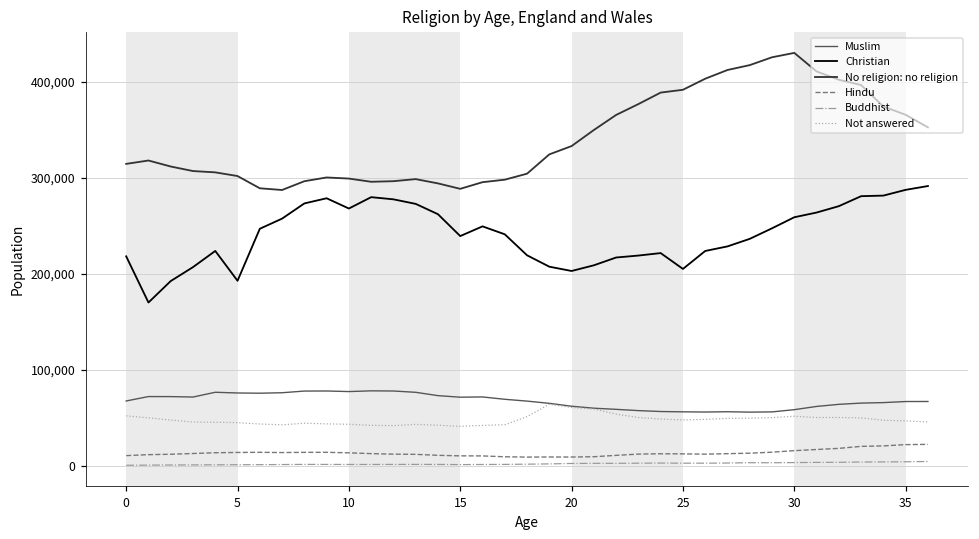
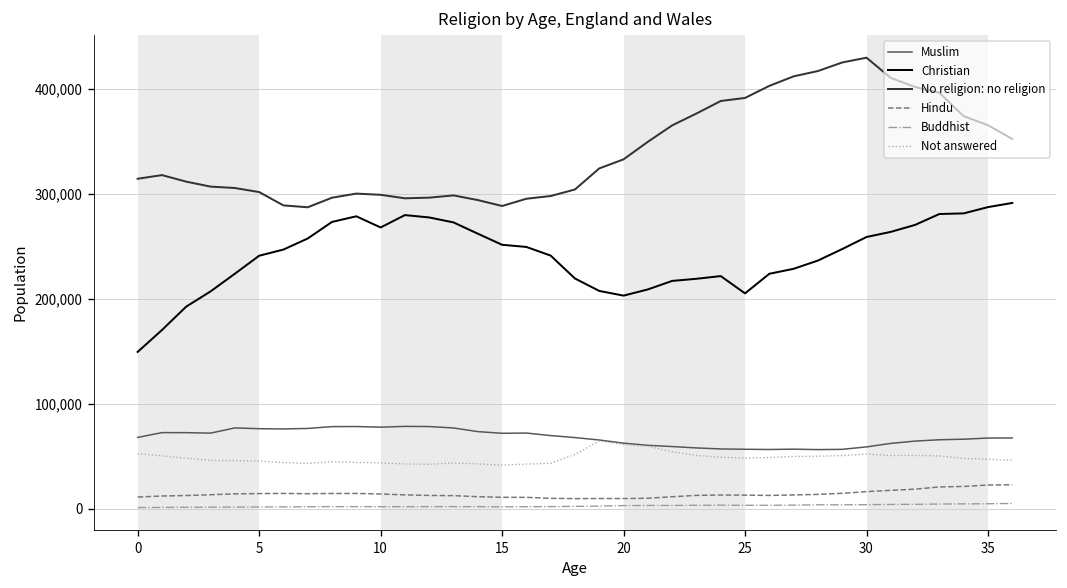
Christian, 0: 220,000 -> 150,000
Christian, 5: 190,000 -> 240,000
Christian, 15: 240,000 -> 250,000
